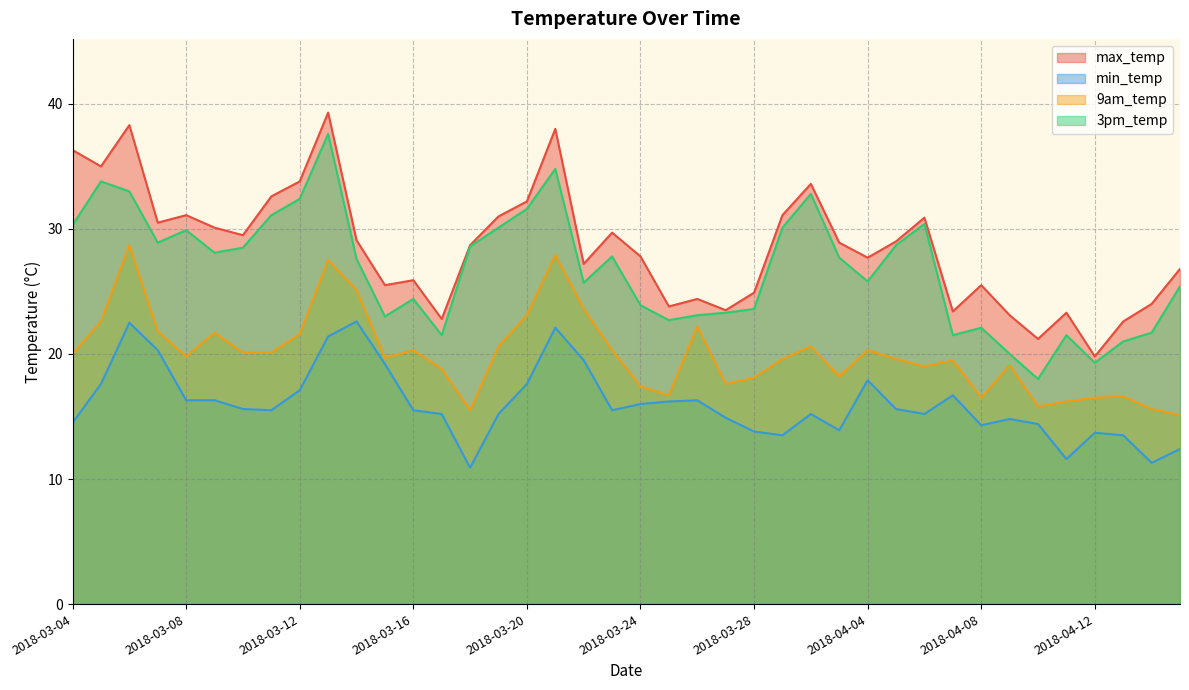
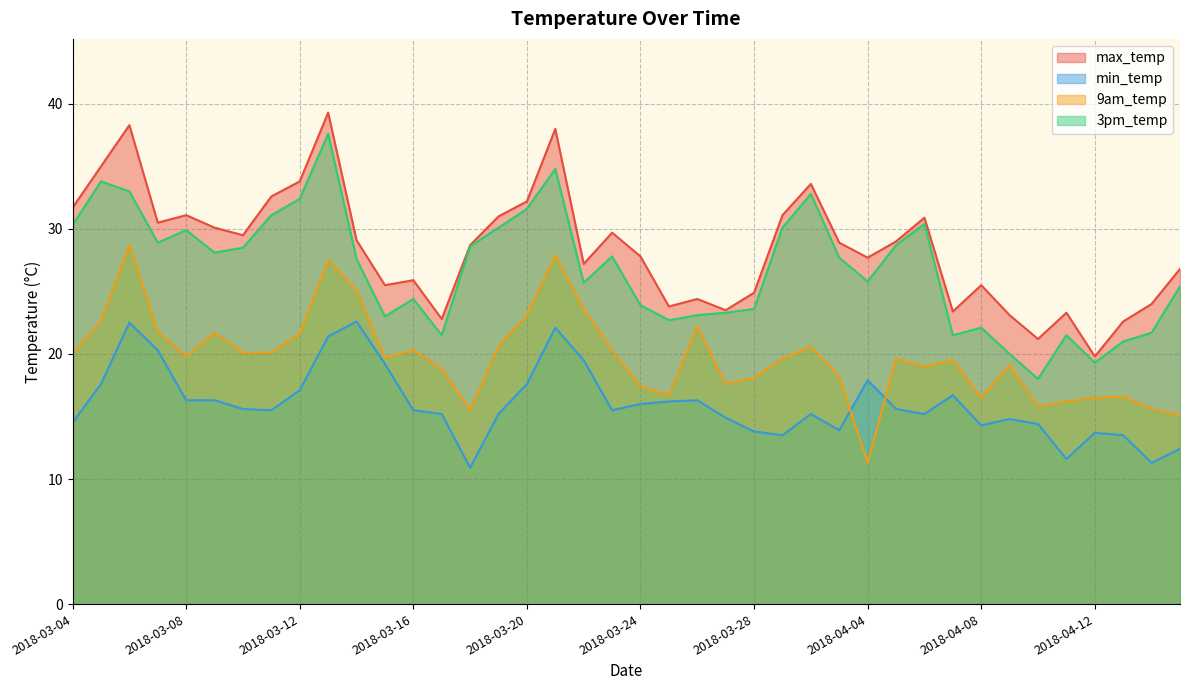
max_temp, 2018-03-04: 36.3 -> 31.7
9am_temp, 2018-04-04: 20.3 -> 11.3
